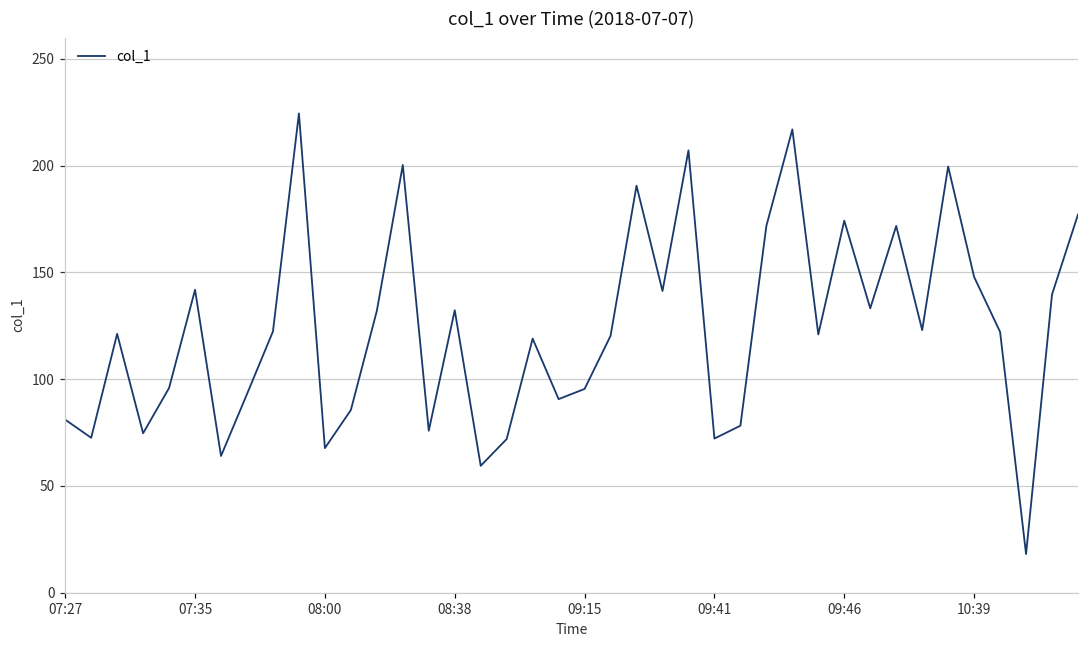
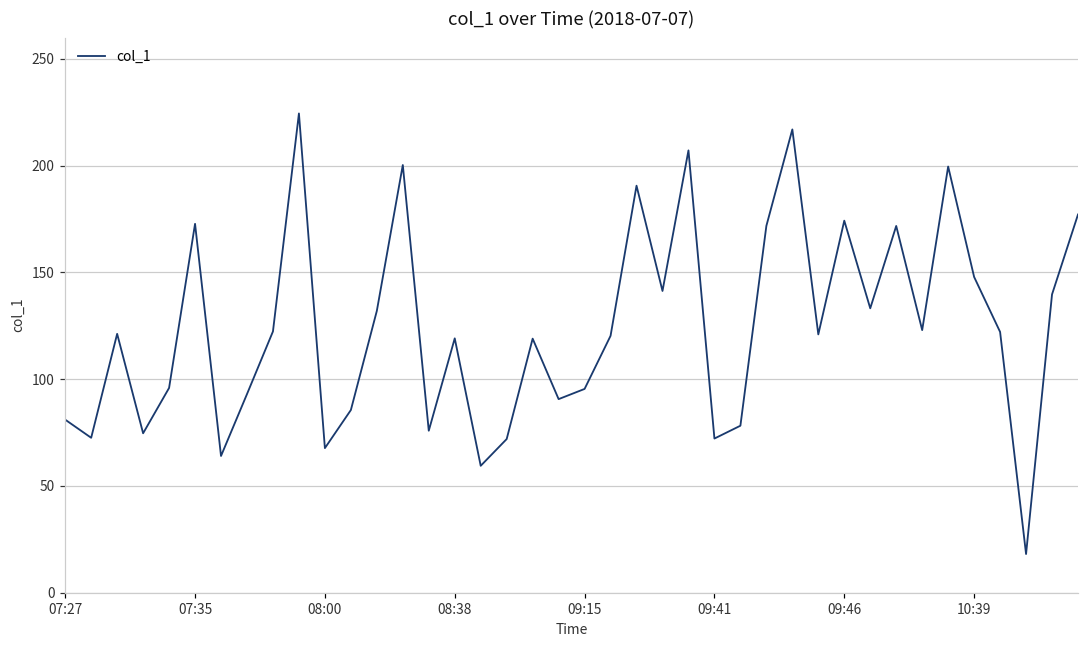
07:35: 142 -> 173
08:38: 132 -> 119
